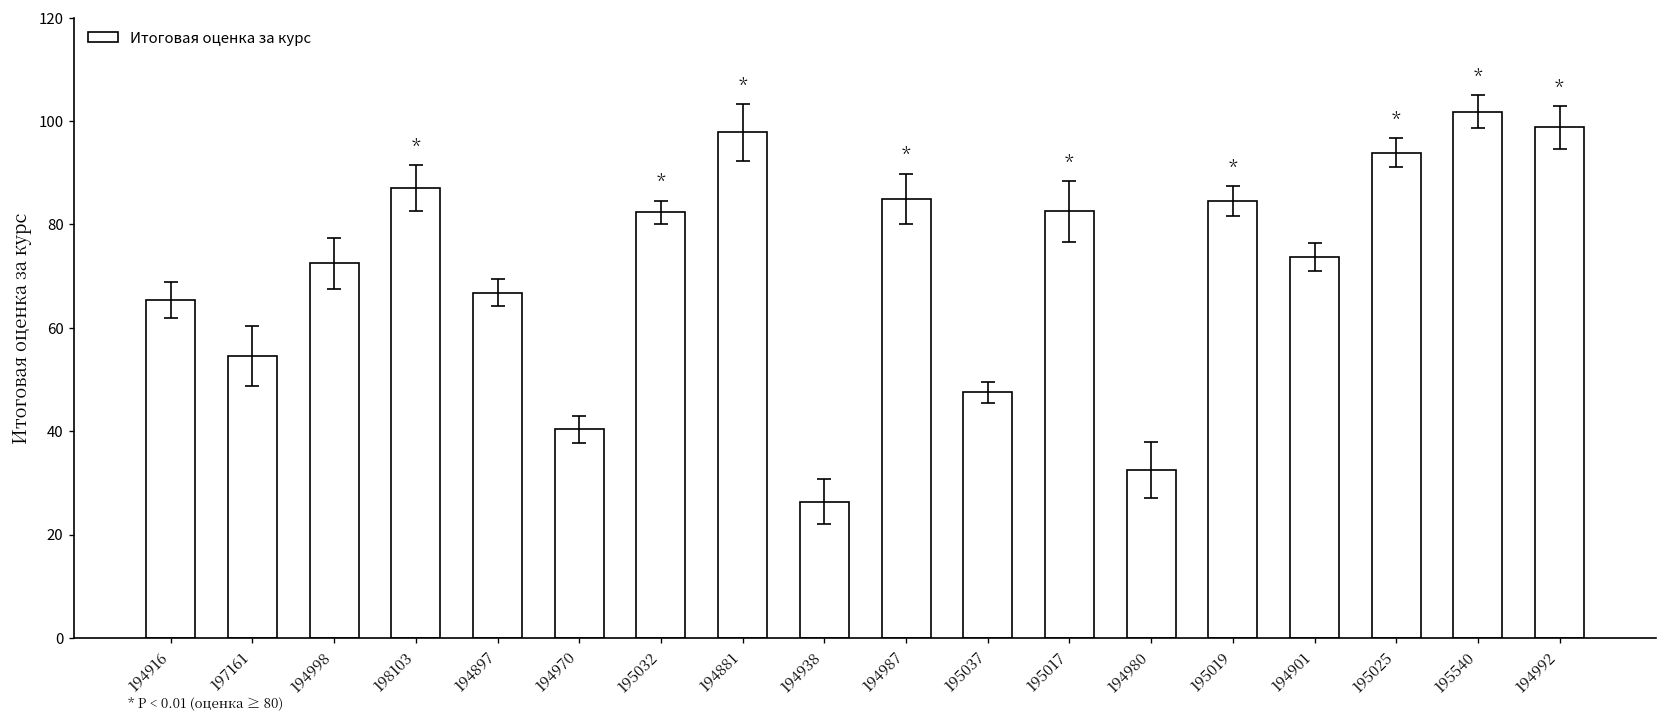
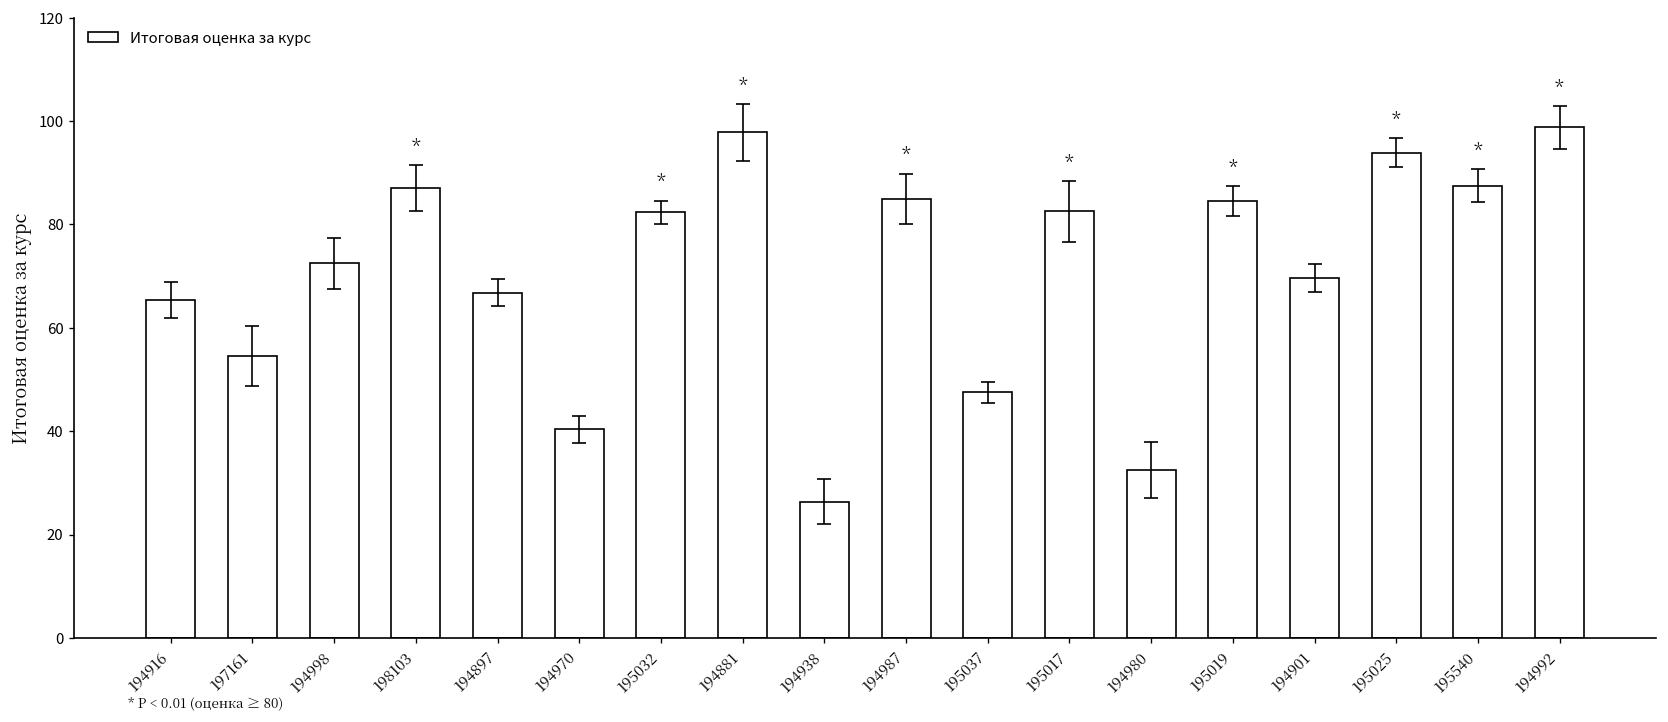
Итоговая оценка за курс, 194901: 74 -> 70
Итоговая оценка за курс, 195540: 102 -> 88
